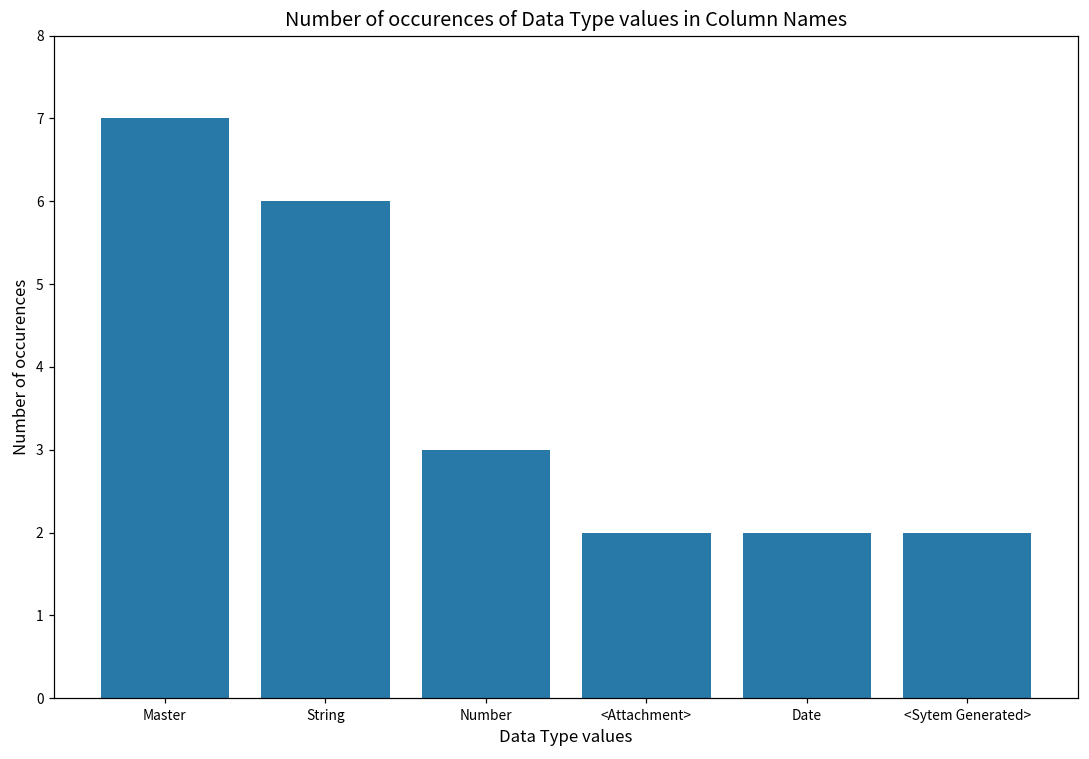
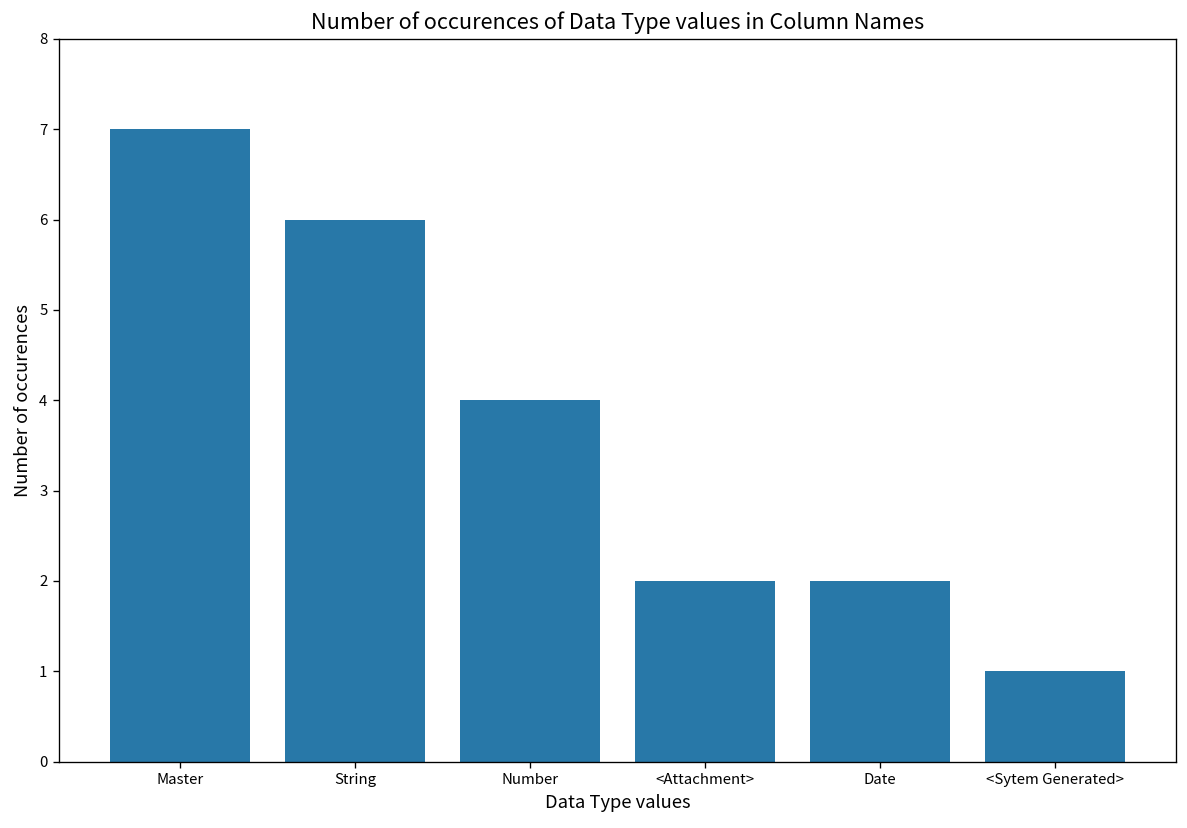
Number: 3 -> 4
<Sytem Generated>: 2 -> 1
